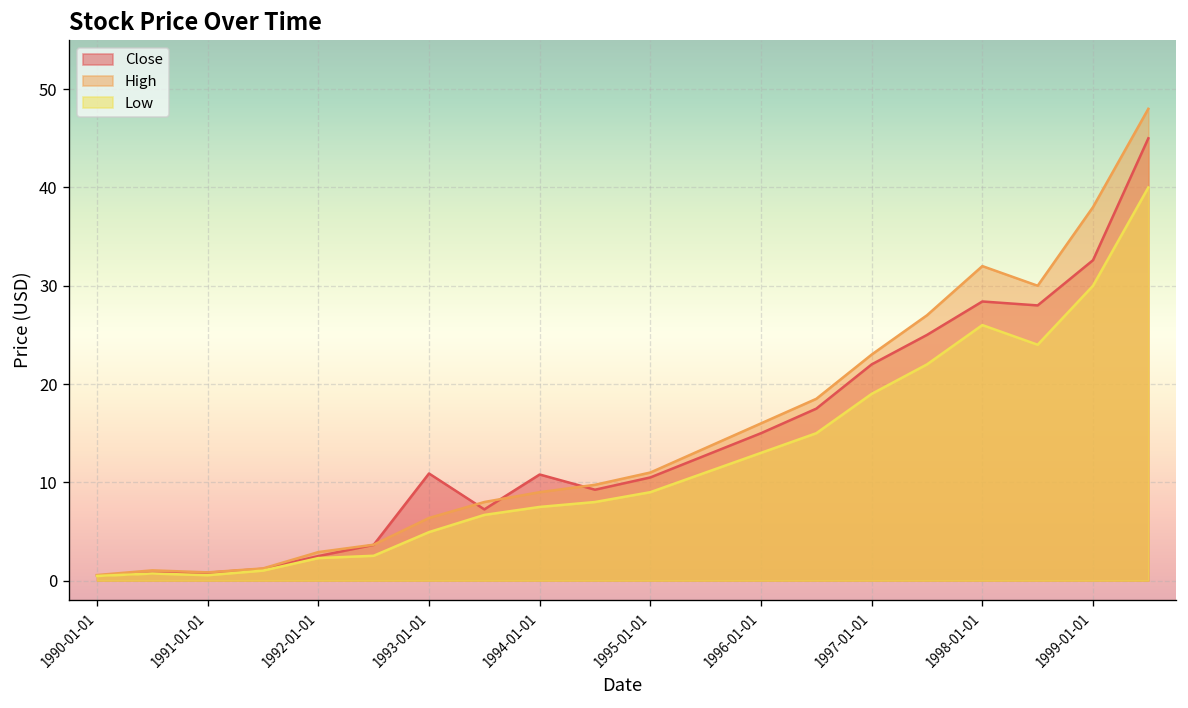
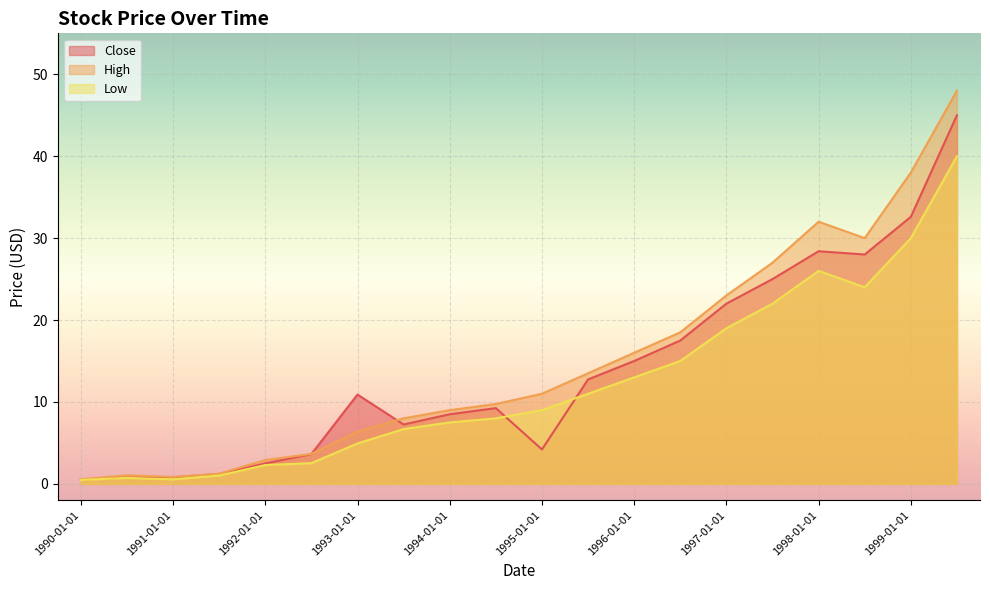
Close, 1994-01-01: 11 -> 9
Close, 1995-01-01: 11 -> 4
